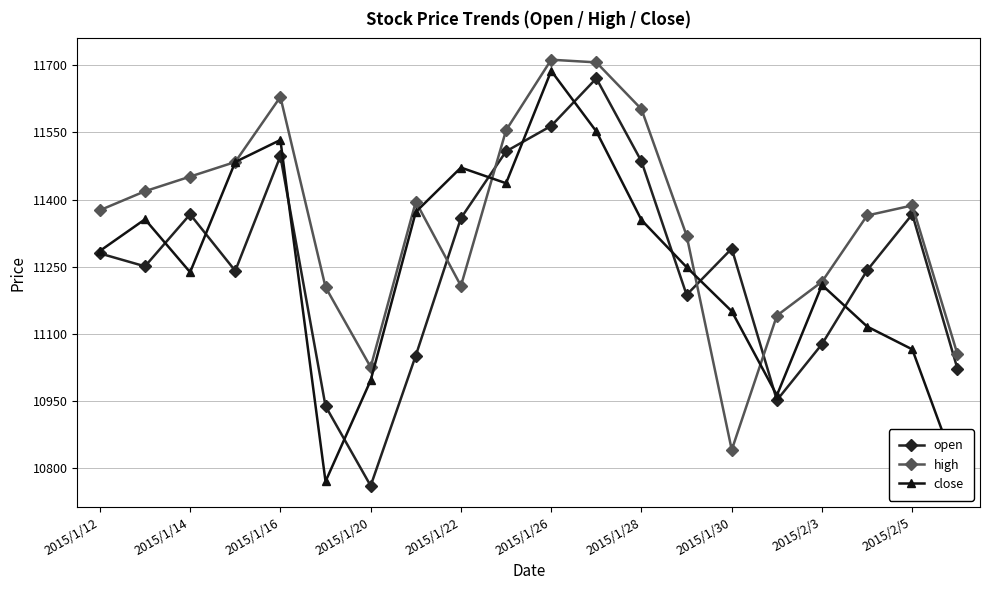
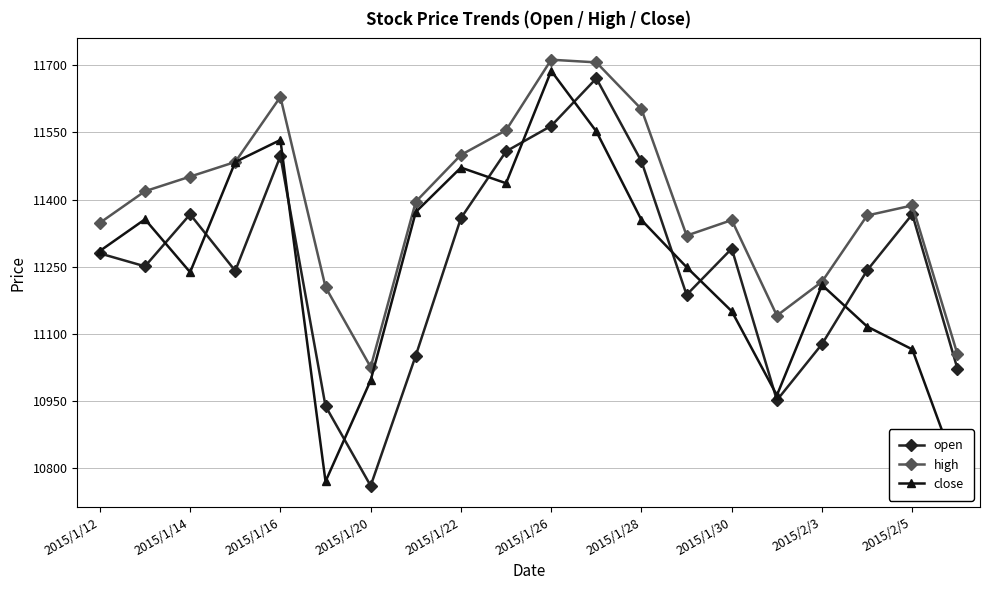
high, 2015/1/12: 11380 -> 11350
high, 2015/1/22: 11210 -> 11500
high, 2015/1/30: 10840 -> 11350
